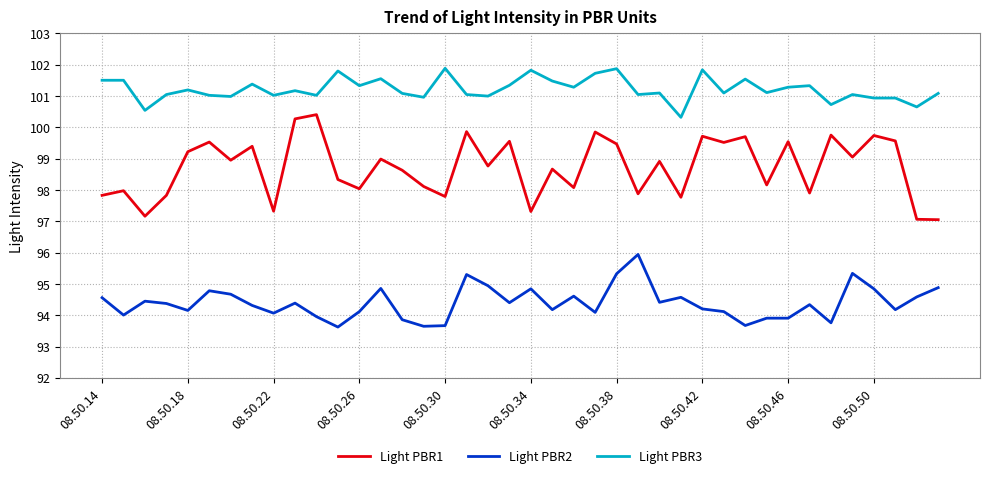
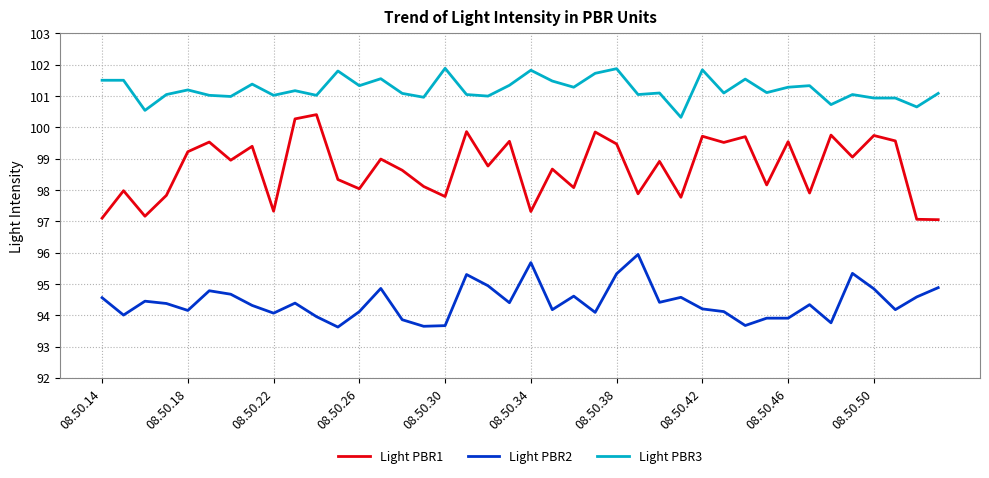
Light PBR1, 08.50.14: 97.8 -> 97.1
Light PBR2, 08.50.34: 94.8 -> 95.7
